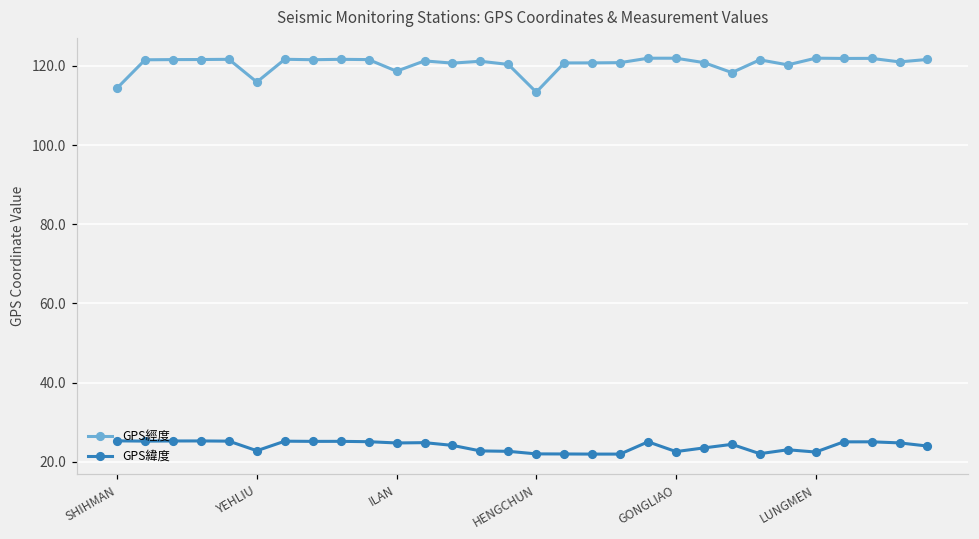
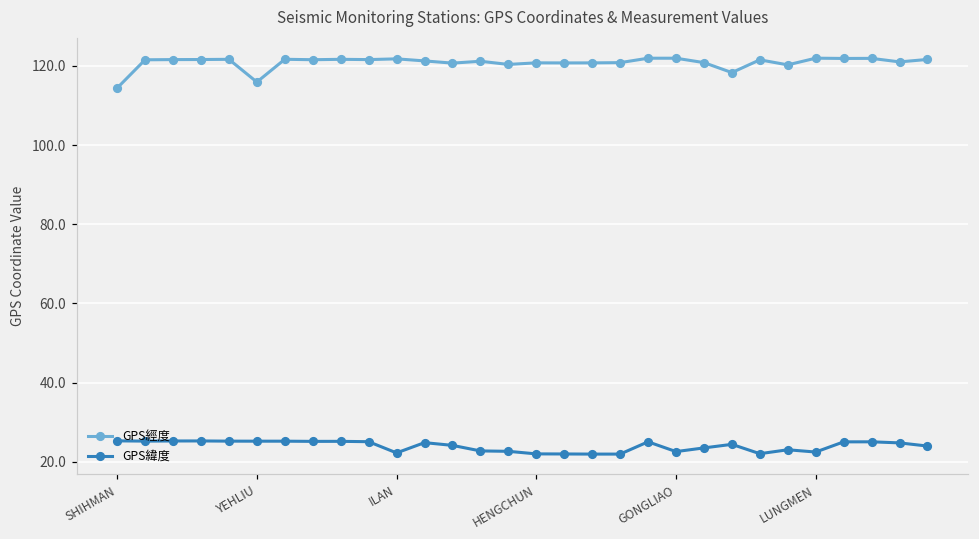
GPS緯度, YEHLIU: 23 -> 25
GPS經度, ILAN: 119 -> 122
GPS緯度, ILAN: 25 -> 22
GPS經度, HENGCHUN: 113 -> 121
